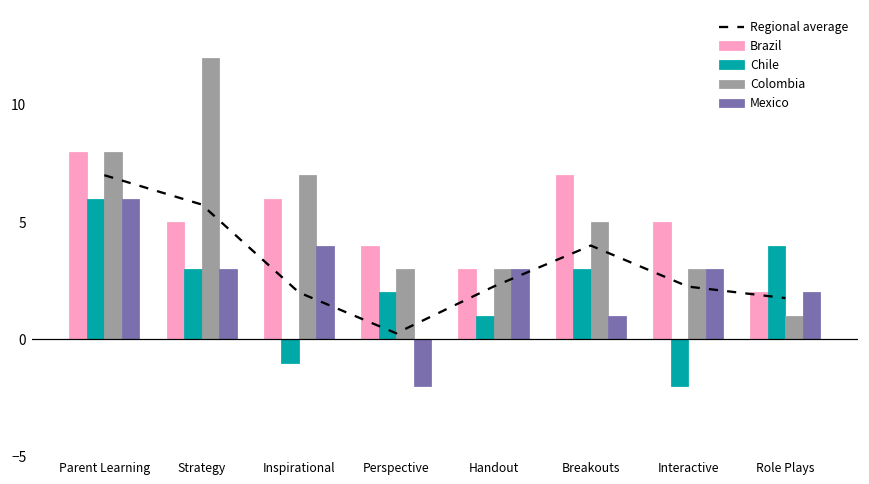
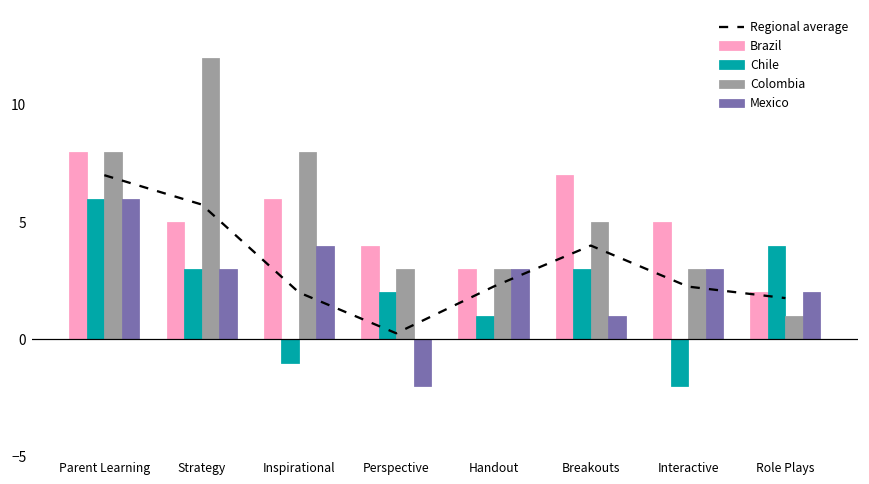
Colombia, Inspirational: 7 -> 8
